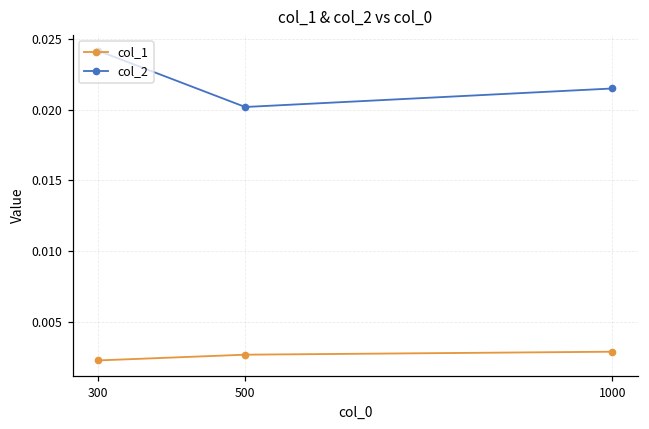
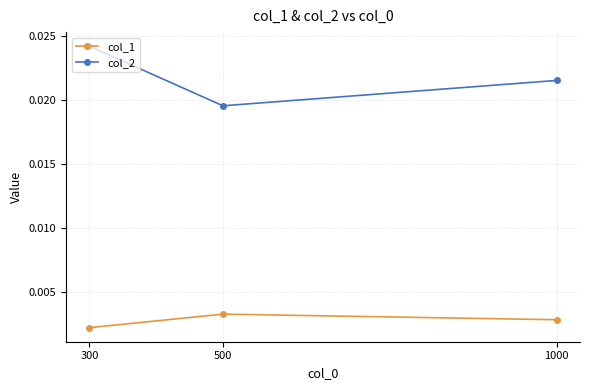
col_1, 500: 0.0027 -> 0.0033
col_2, 500: 0.0202 -> 0.0195
